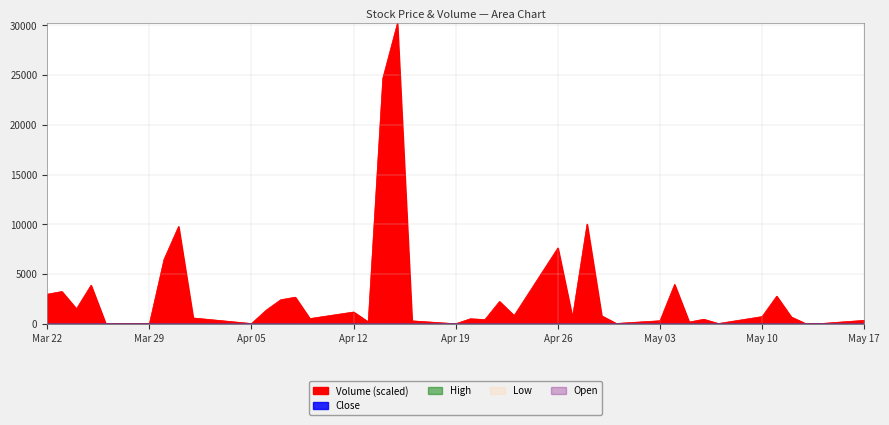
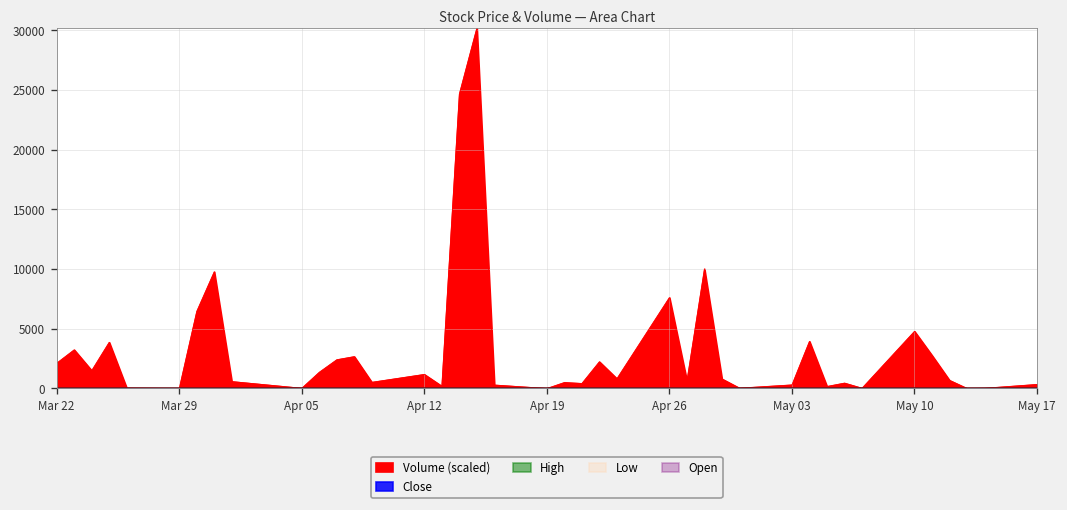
Volume (scaled), Mar 22: 3000 -> 2000
Volume (scaled), May 10: 1000 -> 5000
